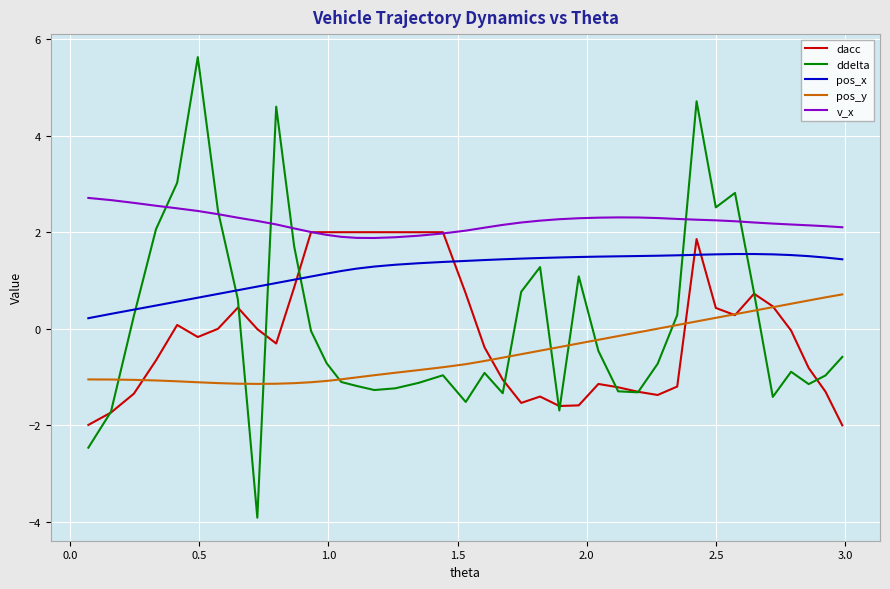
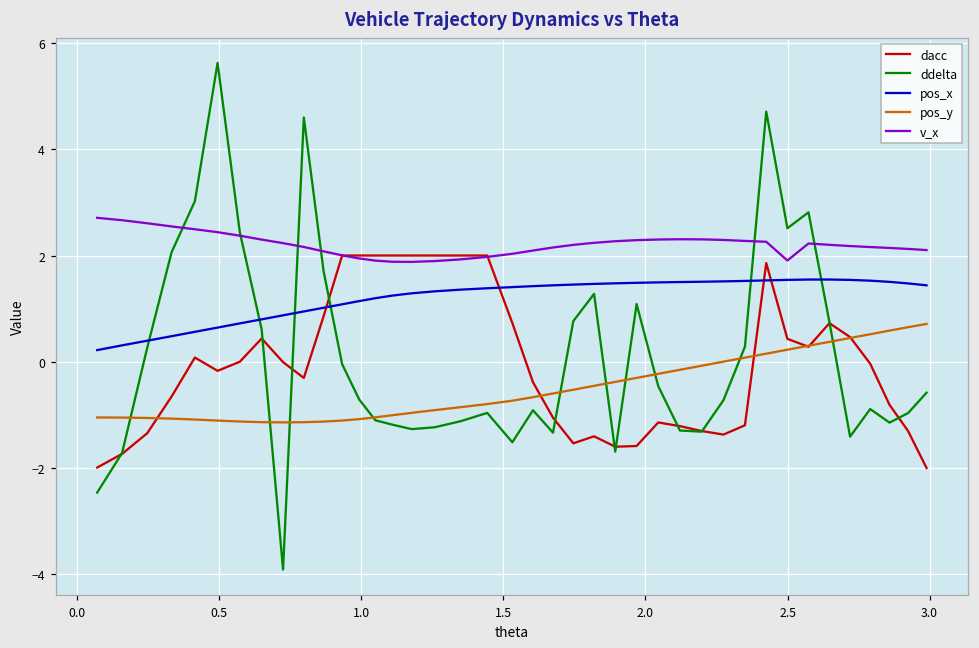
v_x, 2.5: 2.2 -> 1.9
